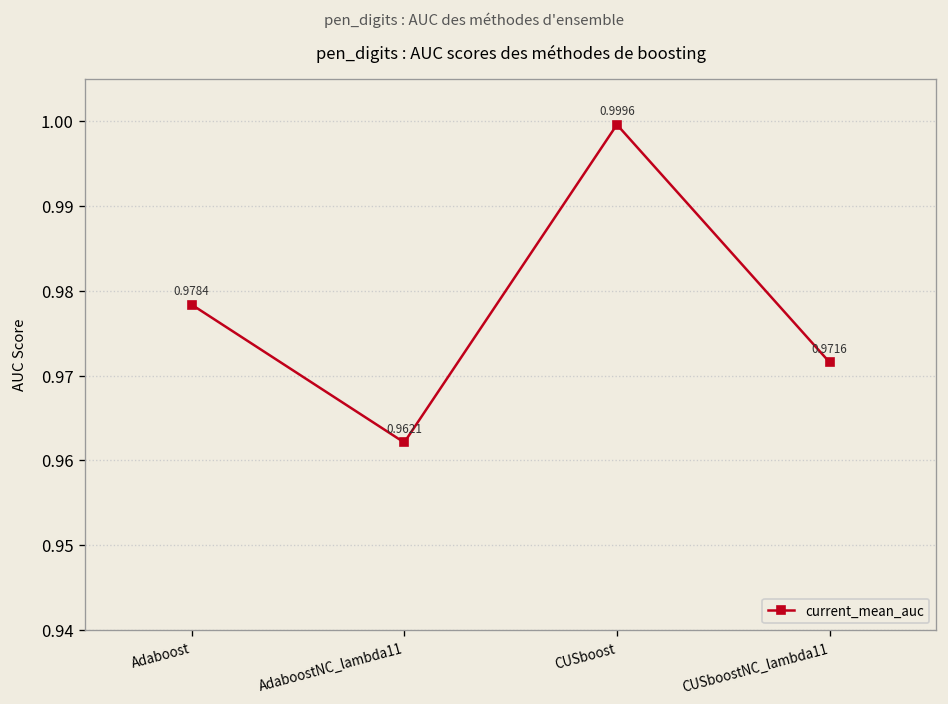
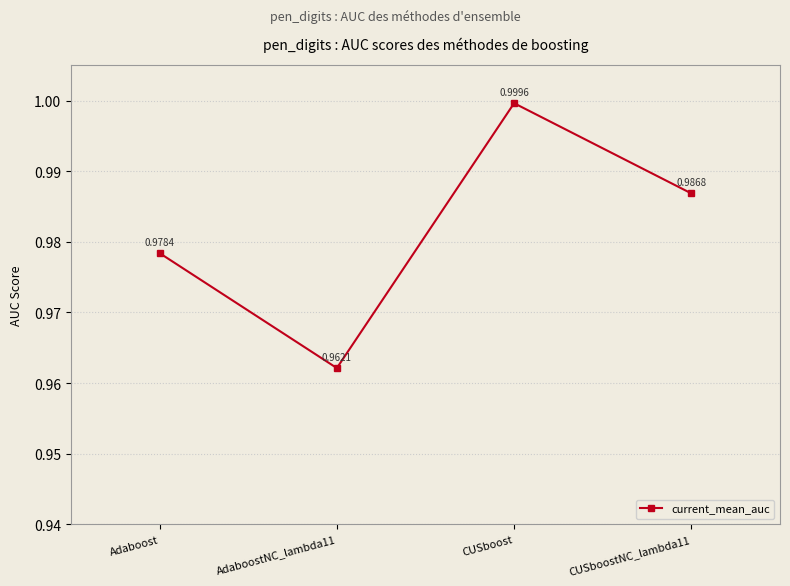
CUSboostNC_lambda11: 0.9716 -> 0.9868
